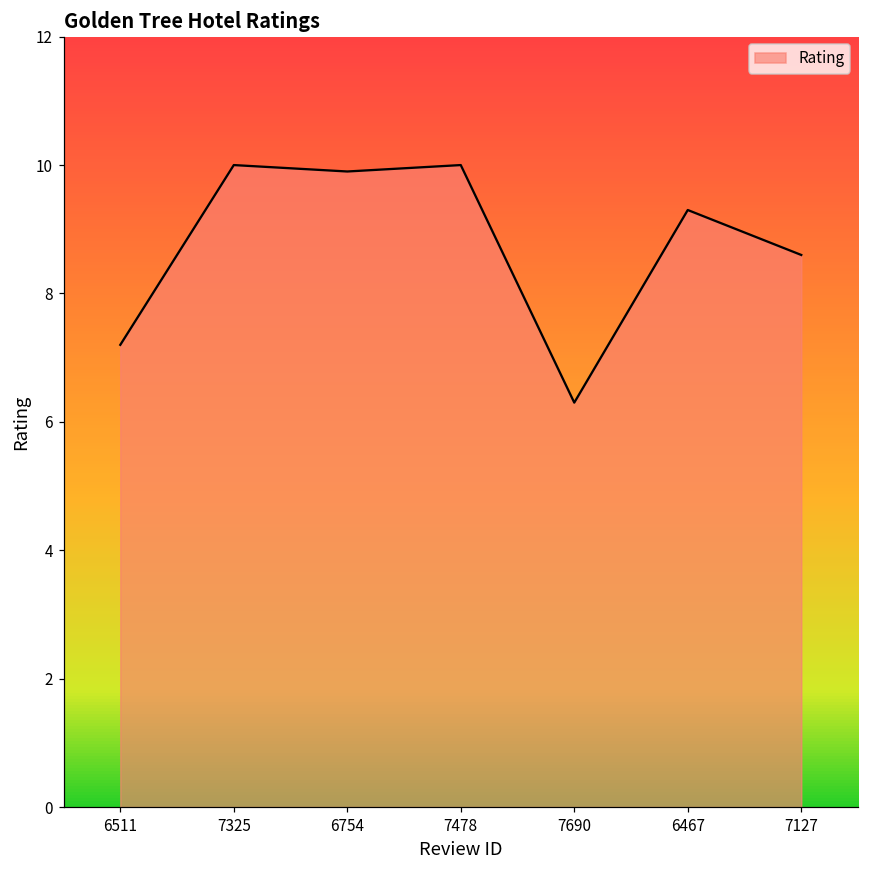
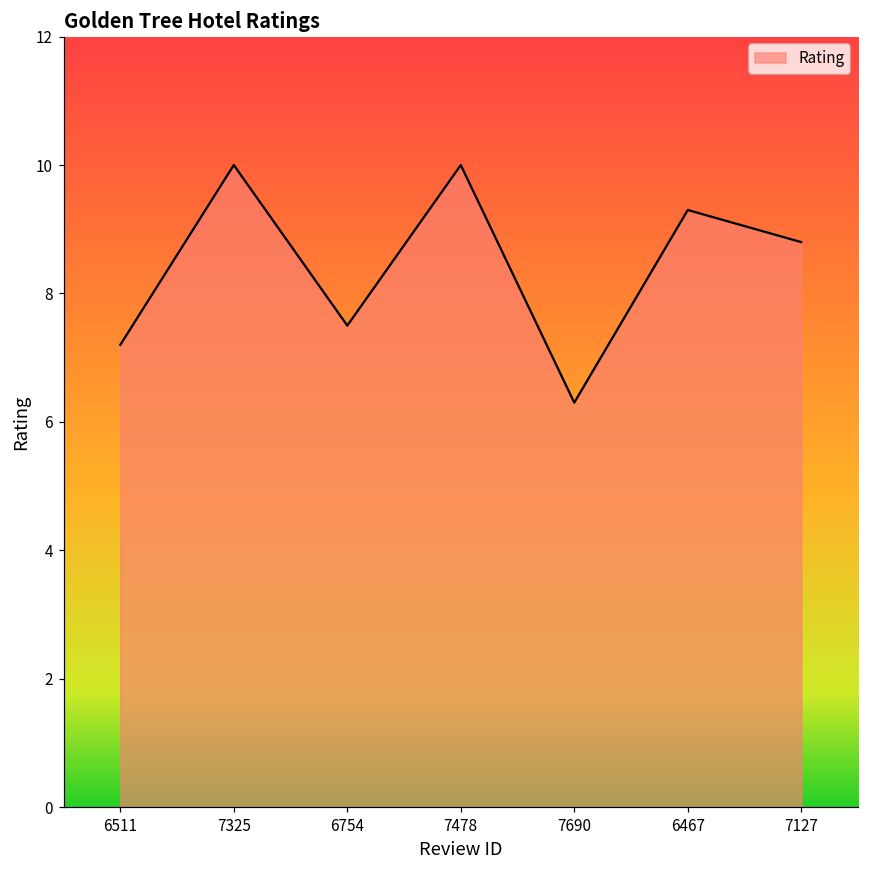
6754: 9.9 -> 7.5
7127: 8.6 -> 8.8
